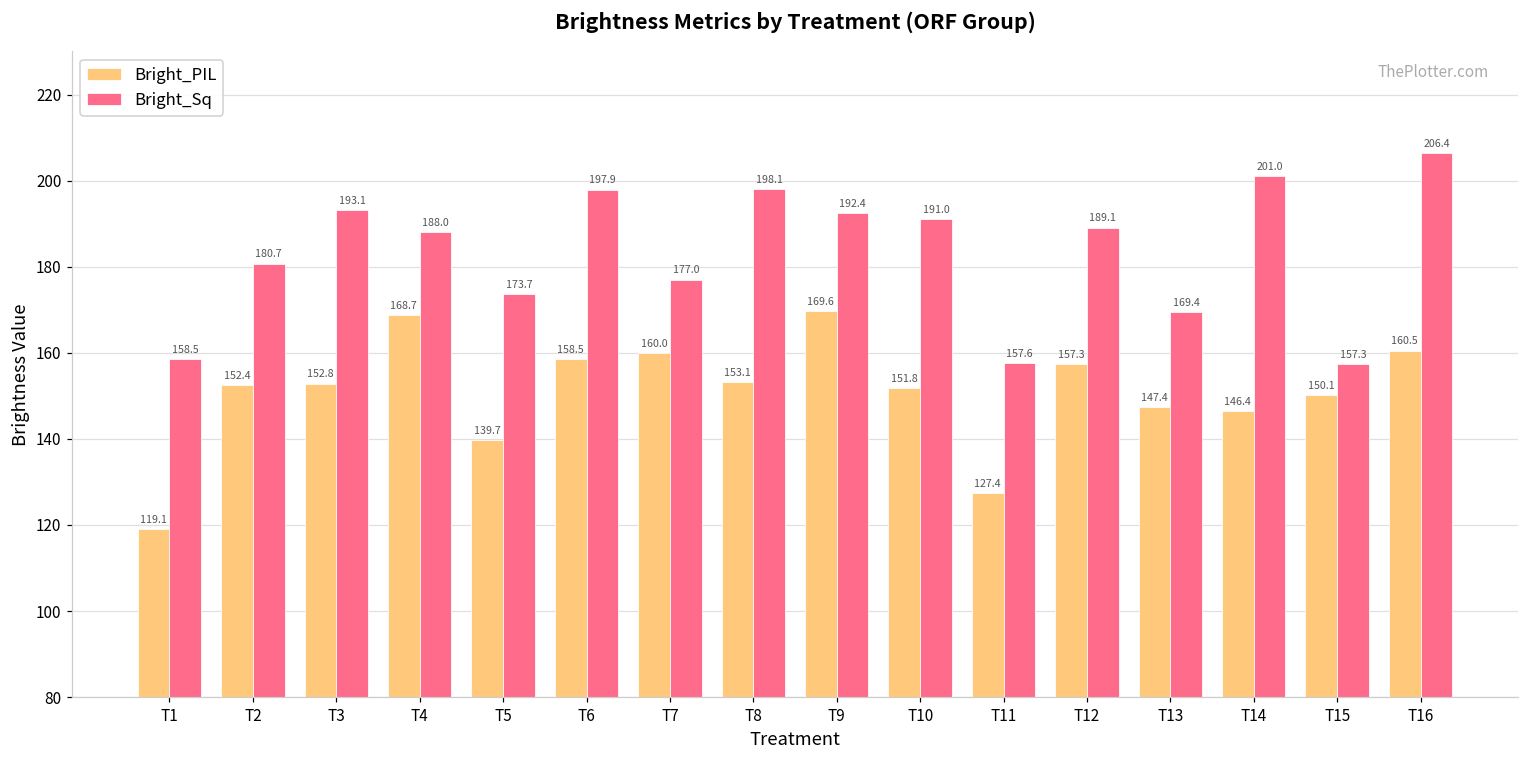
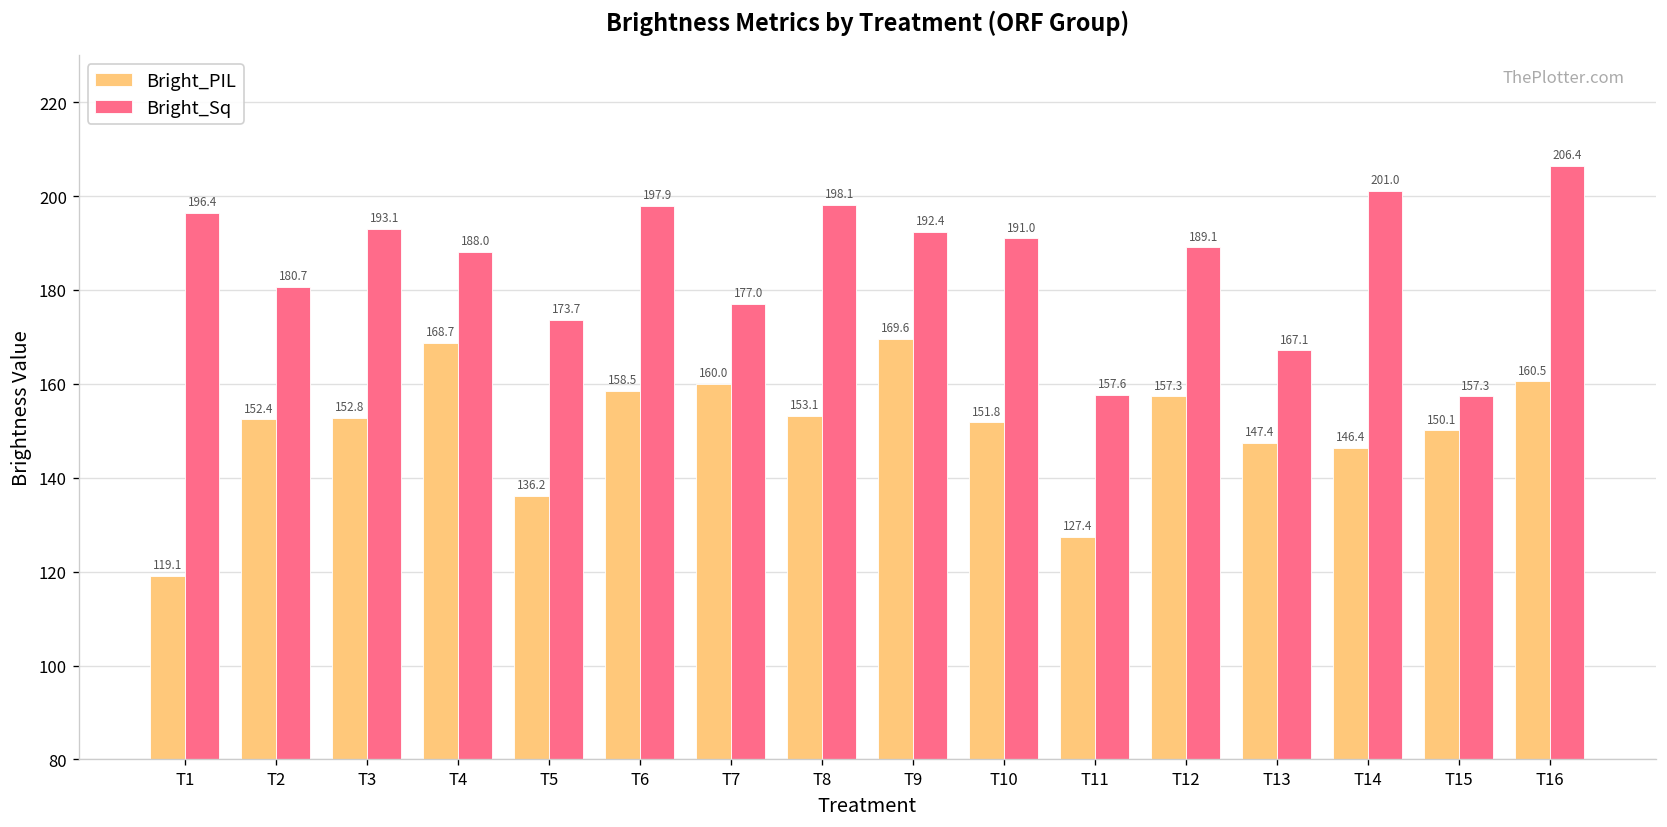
Bright_Sq, T1: 158.5 -> 196.4
Bright_PIL, T5: 139.7 -> 136.2
Bright_Sq, T13: 169.4 -> 167.1
